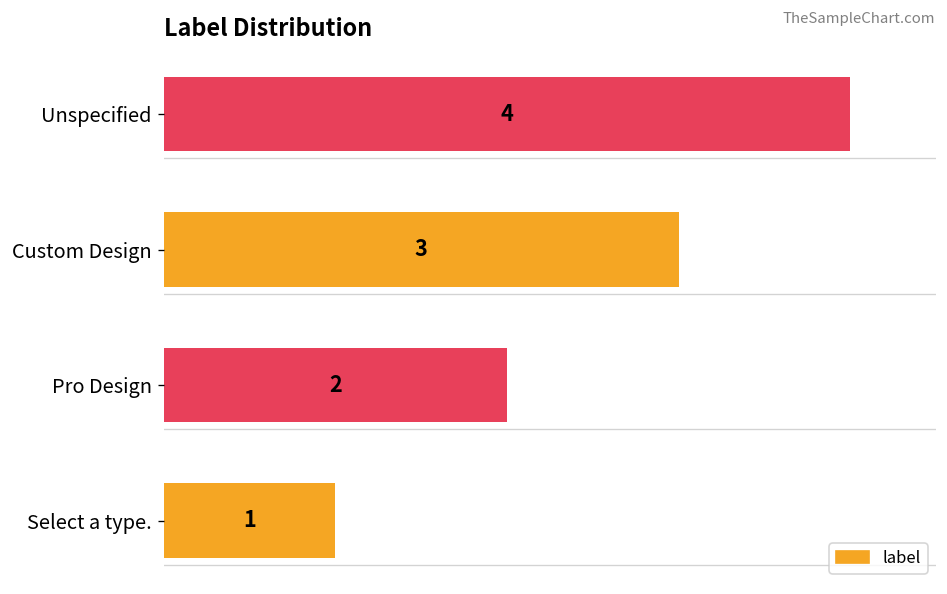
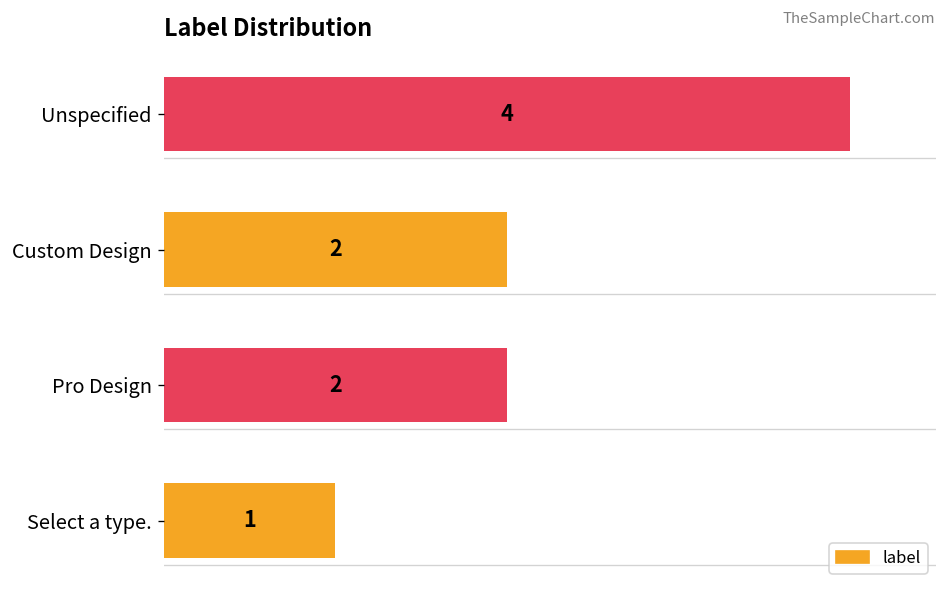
Custom Design: 3 -> 2
